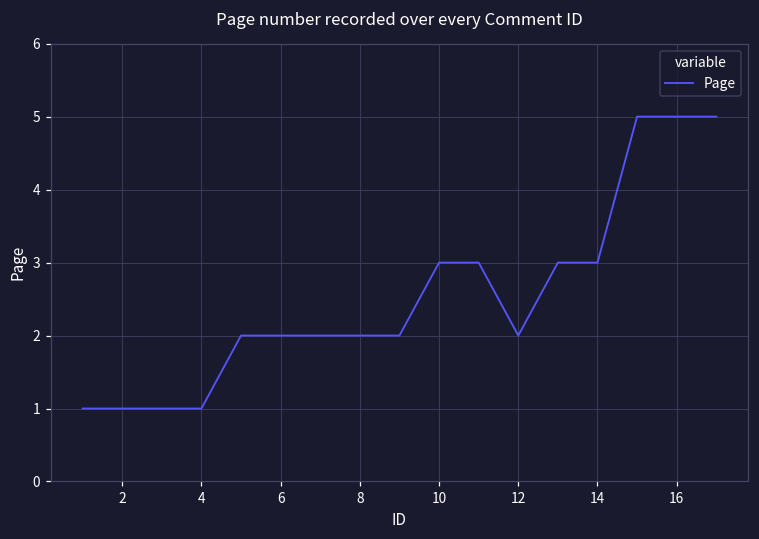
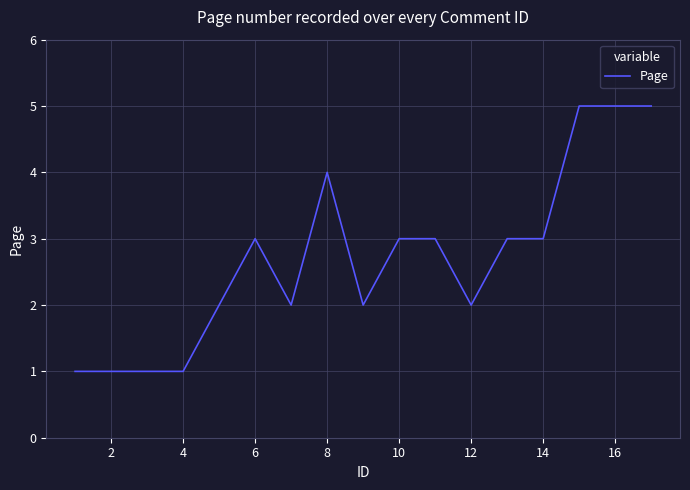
6: 2 -> 3
8: 2 -> 4
